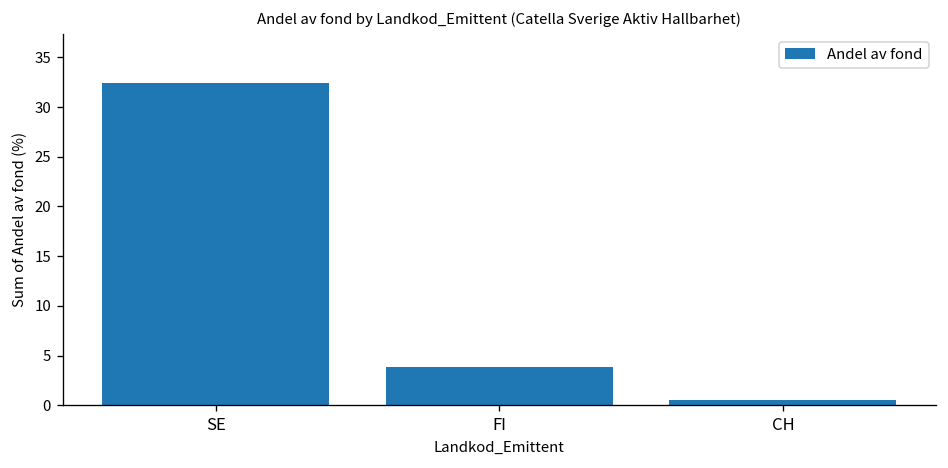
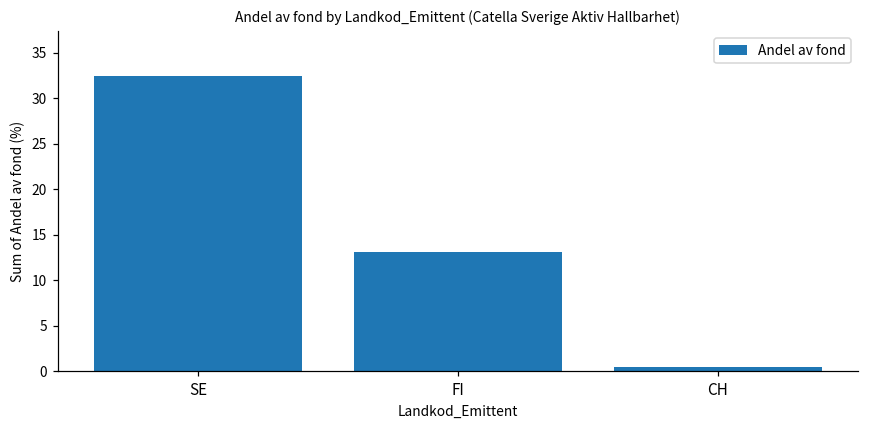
FI: 4 -> 13
